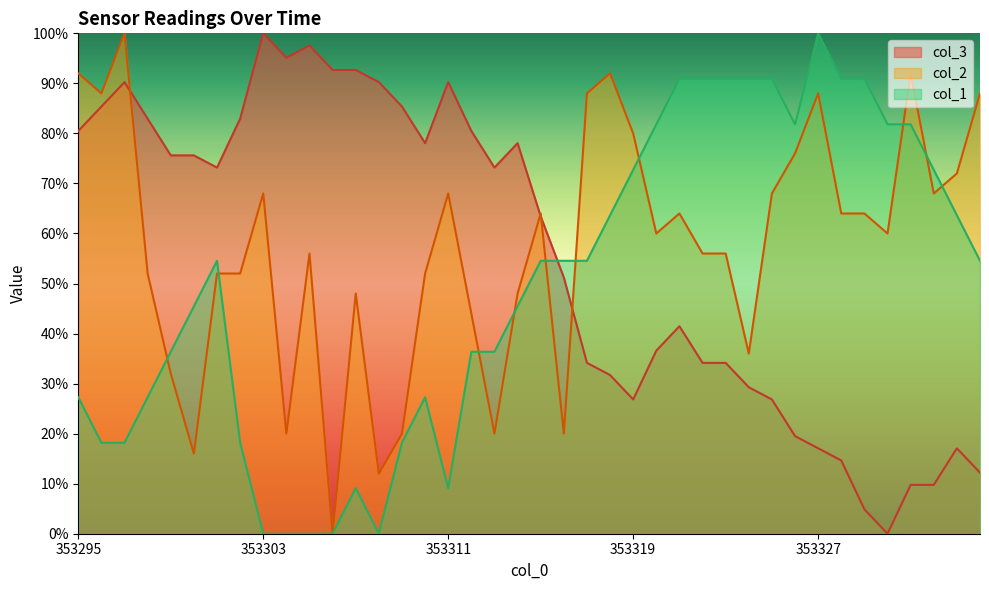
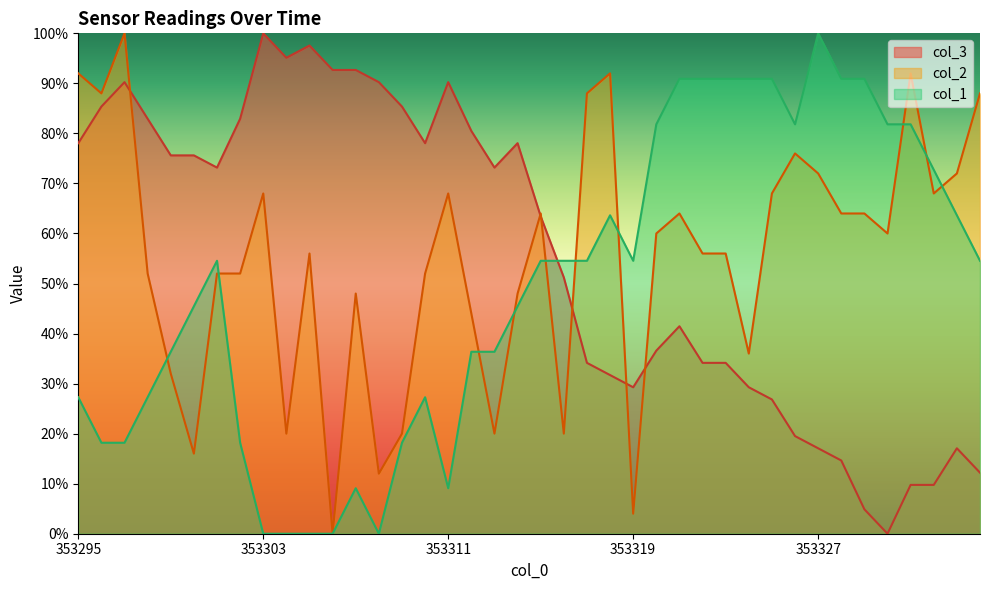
col_3, 353295: 80% -> 78%
col_3, 353319: 27% -> 29%
col_2, 353319: 80% -> 4%
col_1, 353319: 73% -> 55%
col_2, 353327: 88% -> 72%
